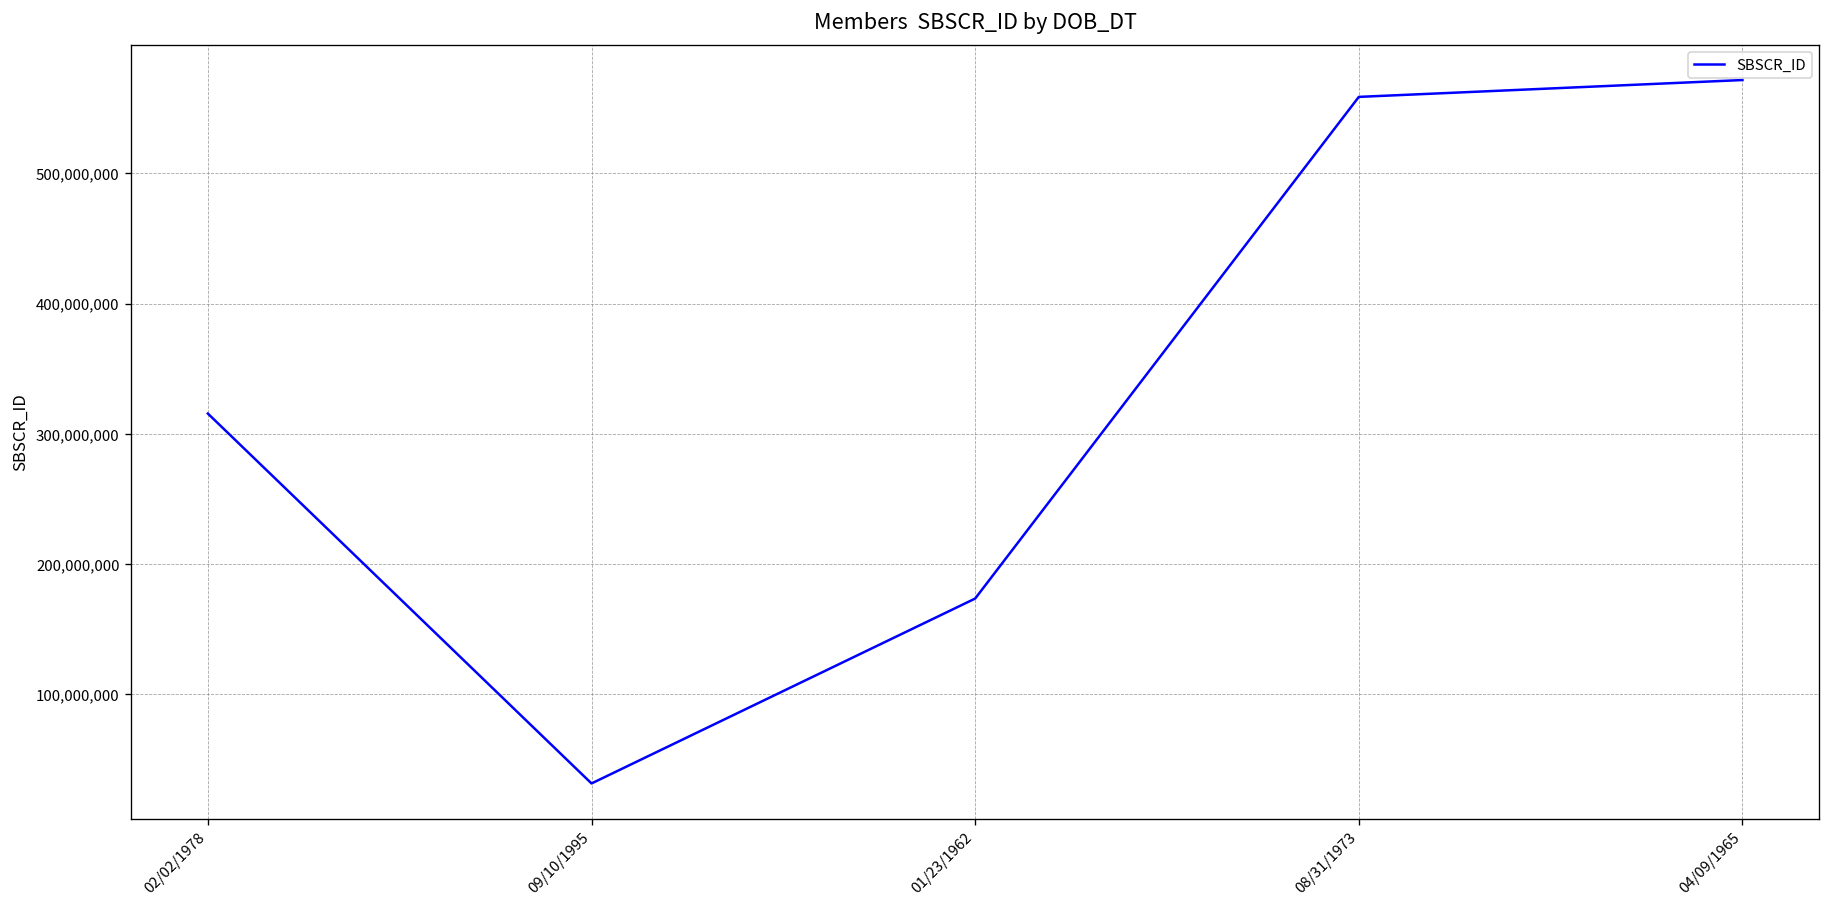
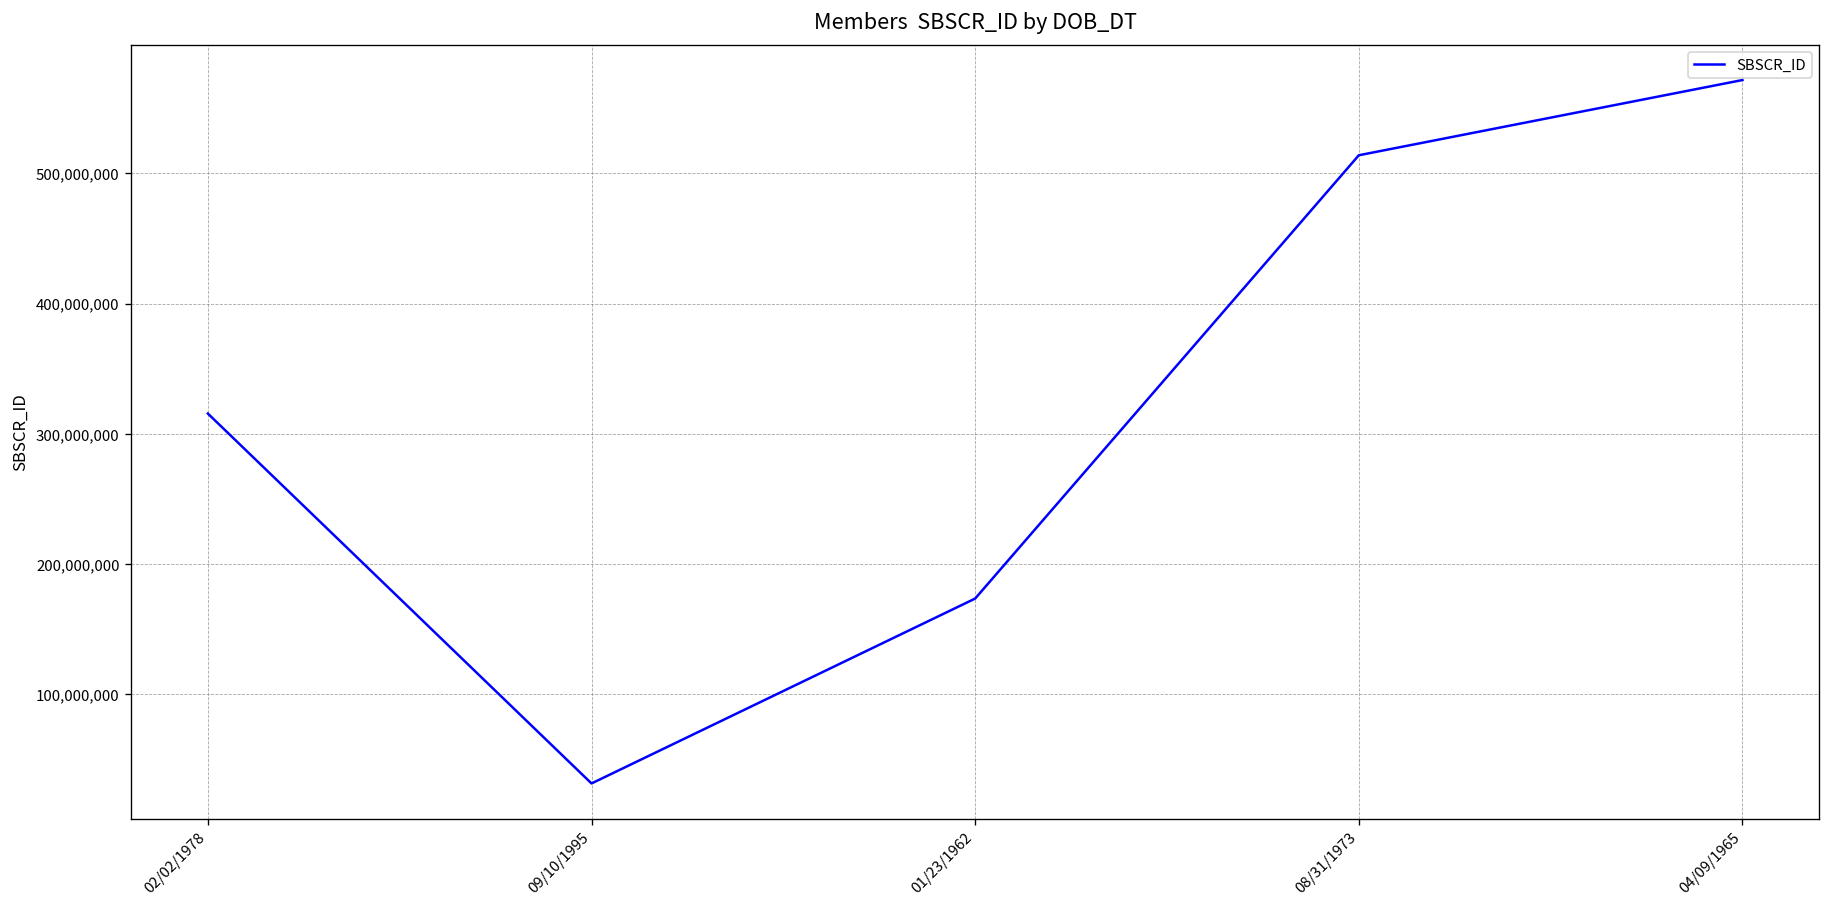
08/31/1973: 559,000,000 -> 514,000,000
